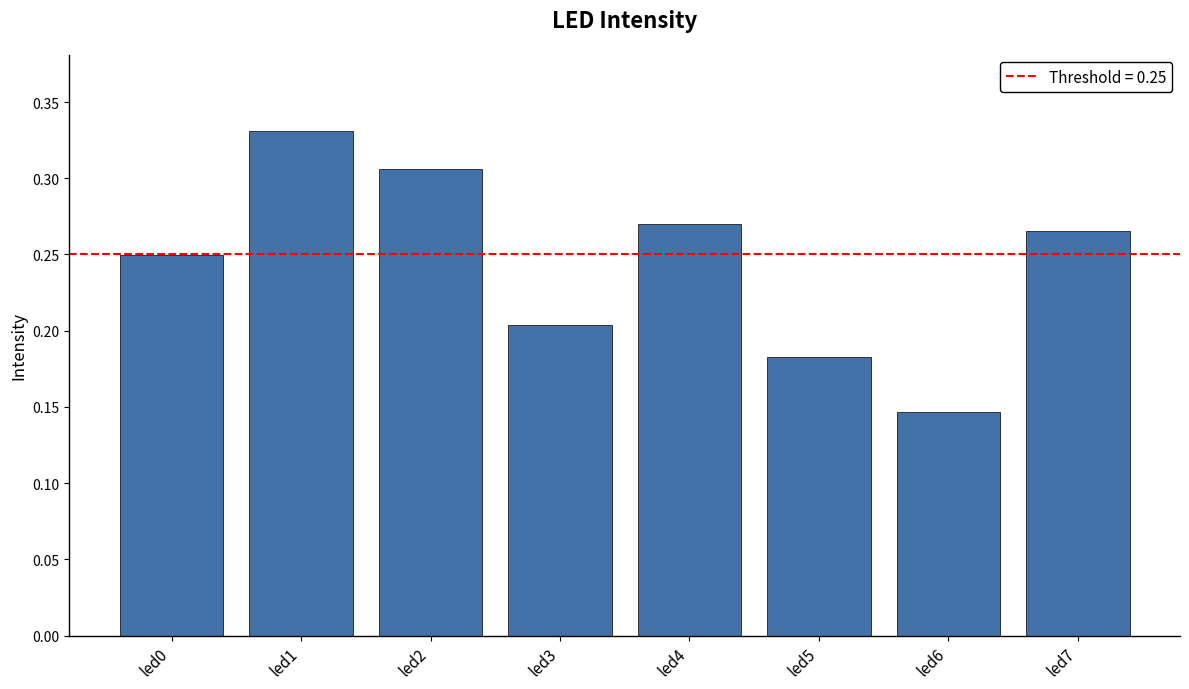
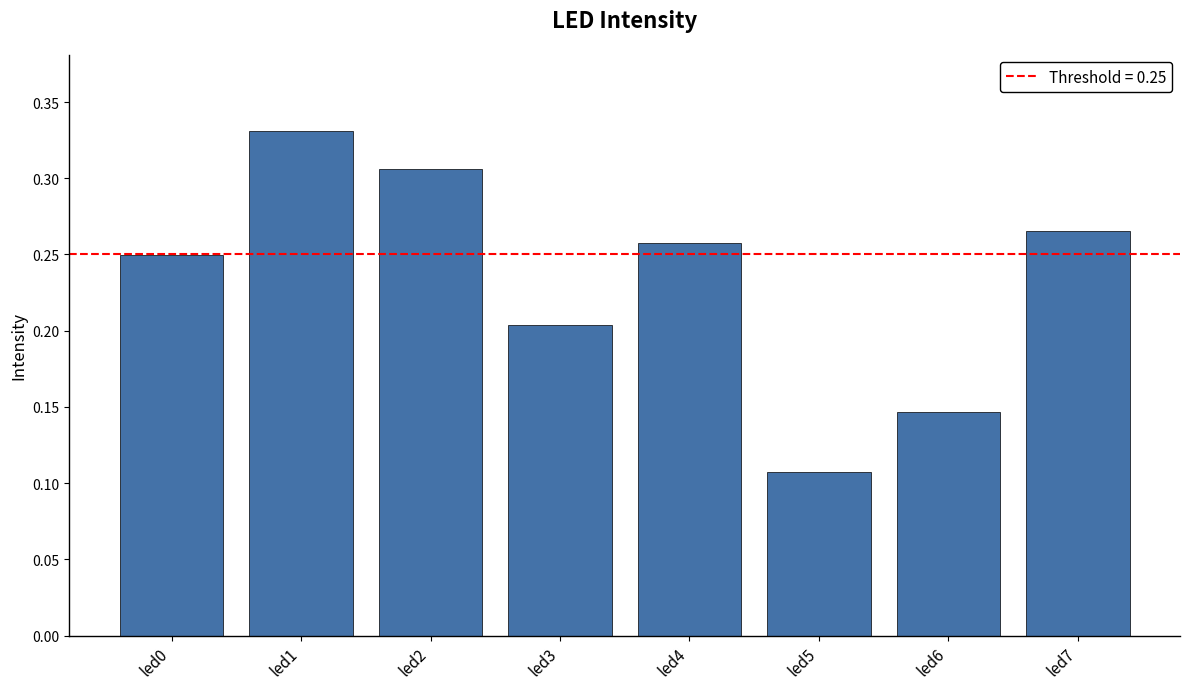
led4: 0.270 -> 0.257
led5: 0.183 -> 0.107
